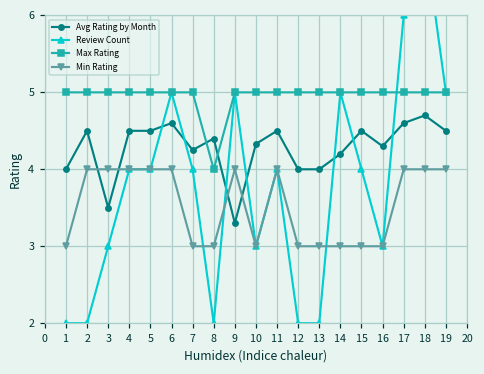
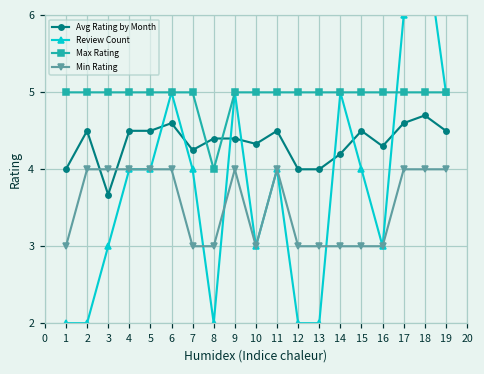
Avg Rating by Month, 3: 3.5 -> 3.7
Avg Rating by Month, 9: 3.3 -> 4.4
